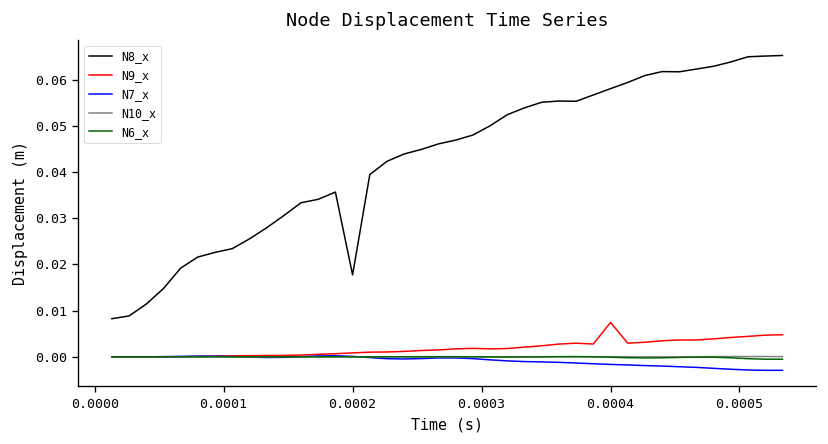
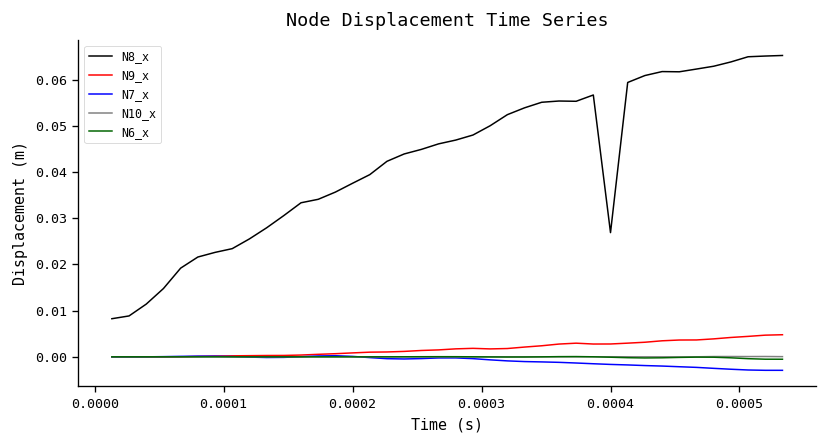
N8_x, 0.0002: 0.018 -> 0.038
N8_x, 0.0004: 0.058 -> 0.027
N9_x, 0.0004: 0.007 -> 0.003
